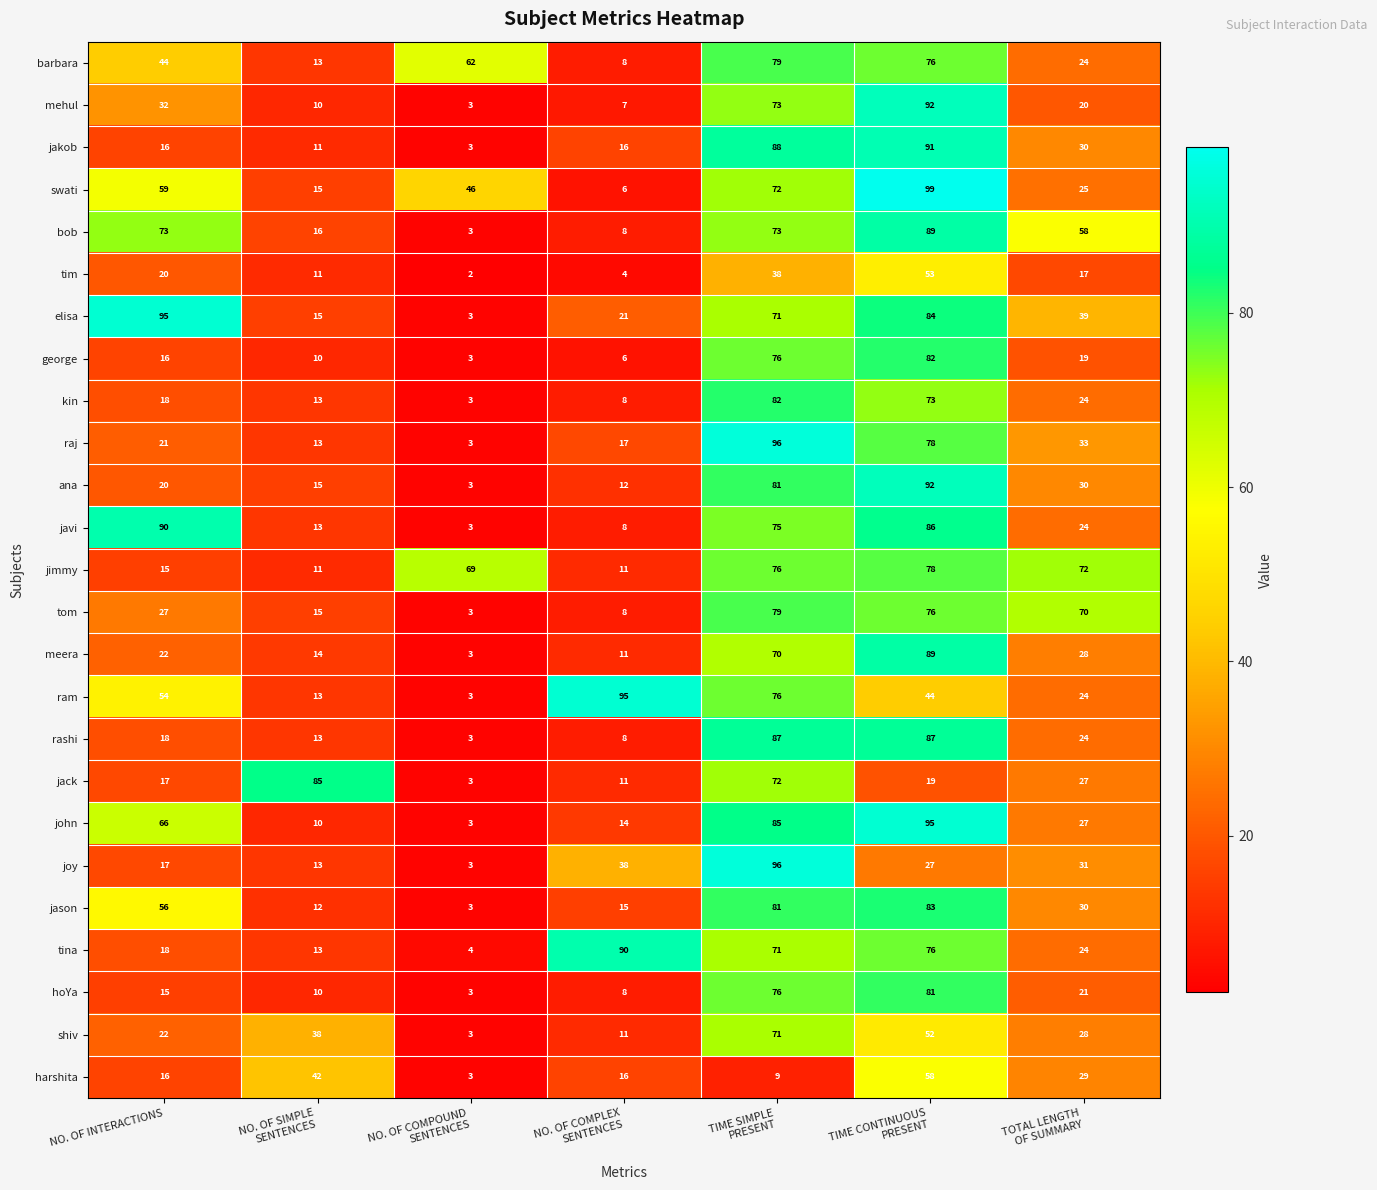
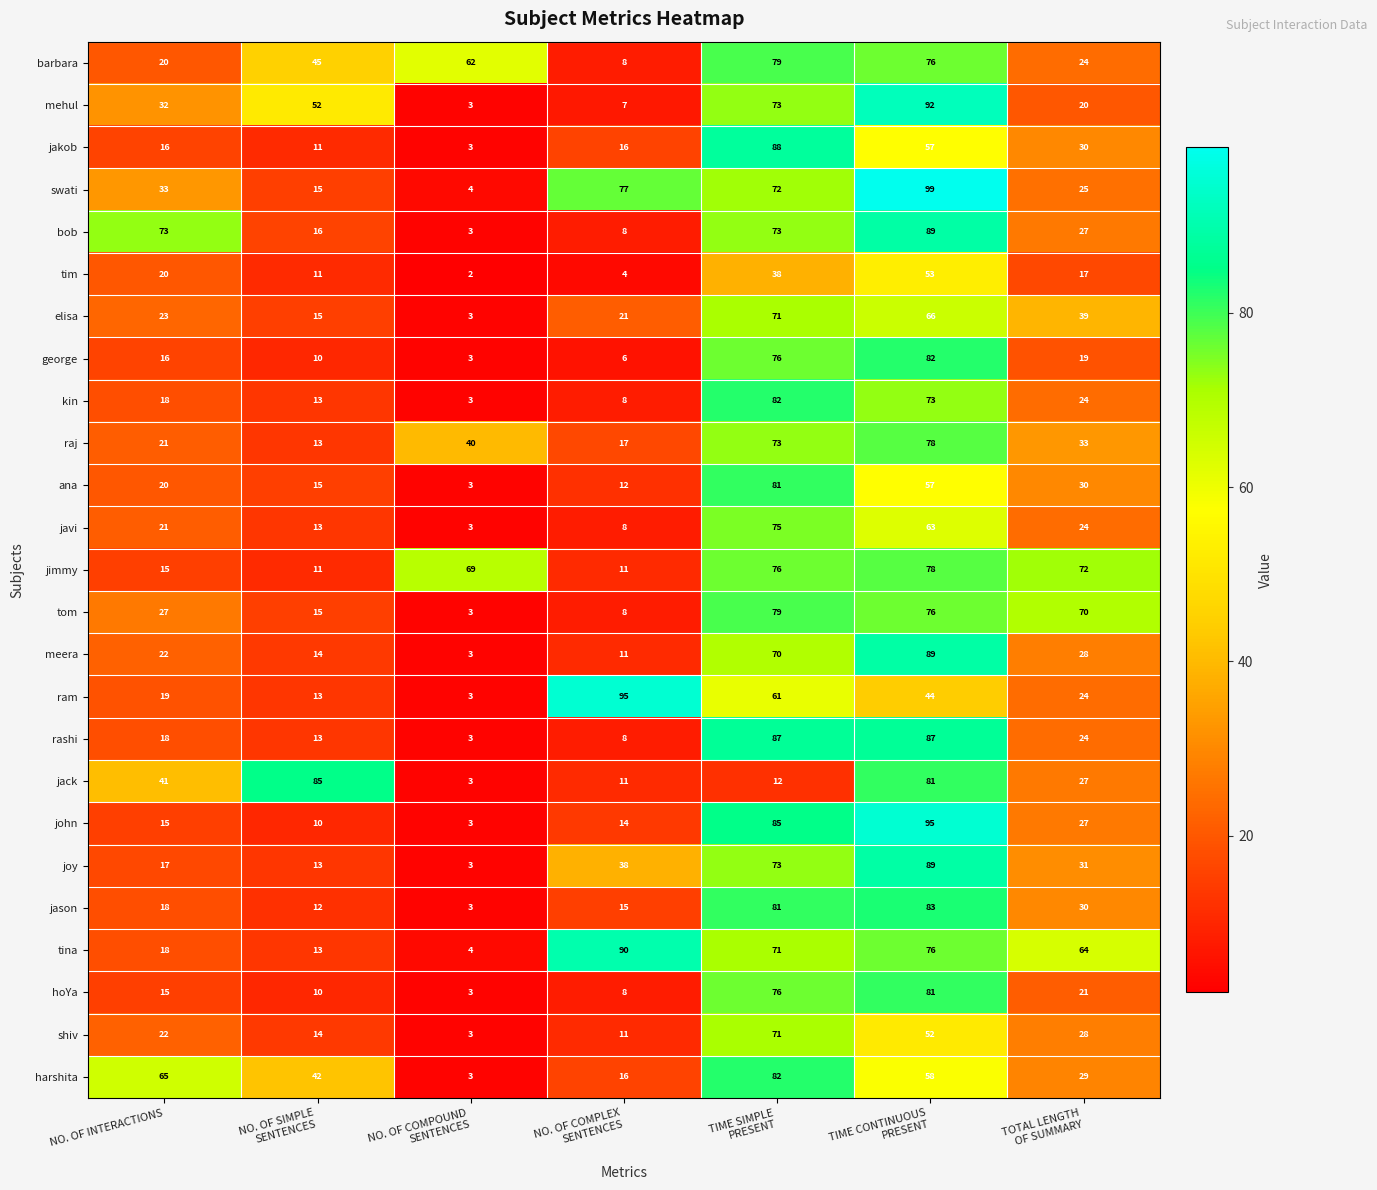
barbara, NO. OF INTERACTIONS: 44 -> 20
barbara, NO. OF SIMPLE SENTENCES: 13 -> 45
mehul, NO. OF SIMPLE SENTENCES: 10 -> 52
jakob, TIME CONTINUOUS PRESENT: 91 -> 57
swati, NO. OF INTERACTIONS: 59 -> 33
swati, NO. OF COMPOUND SENTENCES: 46 -> 4
swati, NO. OF COMPLEX SENTENCES: 6 -> 77
bob, TOTAL LENGTH OF SUMMARY: 58 -> 27
elisa, NO. OF INTERACTIONS: 95 -> 23
elisa, TIME CONTINUOUS PRESENT: 84 -> 66
raj, NO. OF COMPOUND SENTENCES: 3 -> 40
raj, TIME SIMPLE PRESENT: 96 -> 73
ana, TIME CONTINUOUS PRESENT: 92 -> 57
javi, NO. OF INTERACTIONS: 90 -> 21
javi, TIME CONTINUOUS PRESENT: 86 -> 63
ram, NO. OF INTERACTIONS: 54 -> 19
ram, TIME SIMPLE PRESENT: 76 -> 61
jack, NO. OF INTERACTIONS: 17 -> 41
jack, TIME SIMPLE PRESENT: 72 -> 12
jack, TIME CONTINUOUS PRESENT: 19 -> 81
john, NO. OF INTERACTIONS: 66 -> 15
joy, TIME SIMPLE PRESENT: 96 -> 73
joy, TIME CONTINUOUS PRESENT: 27 -> 89
jason, NO. OF INTERACTIONS: 56 -> 18
tina, TOTAL LENGTH OF SUMMARY: 24 -> 64
shiv, NO. OF SIMPLE SENTENCES: 38 -> 14
harshita, NO. OF INTERACTIONS: 16 -> 65
harshita, TIME SIMPLE PRESENT: 9 -> 82
